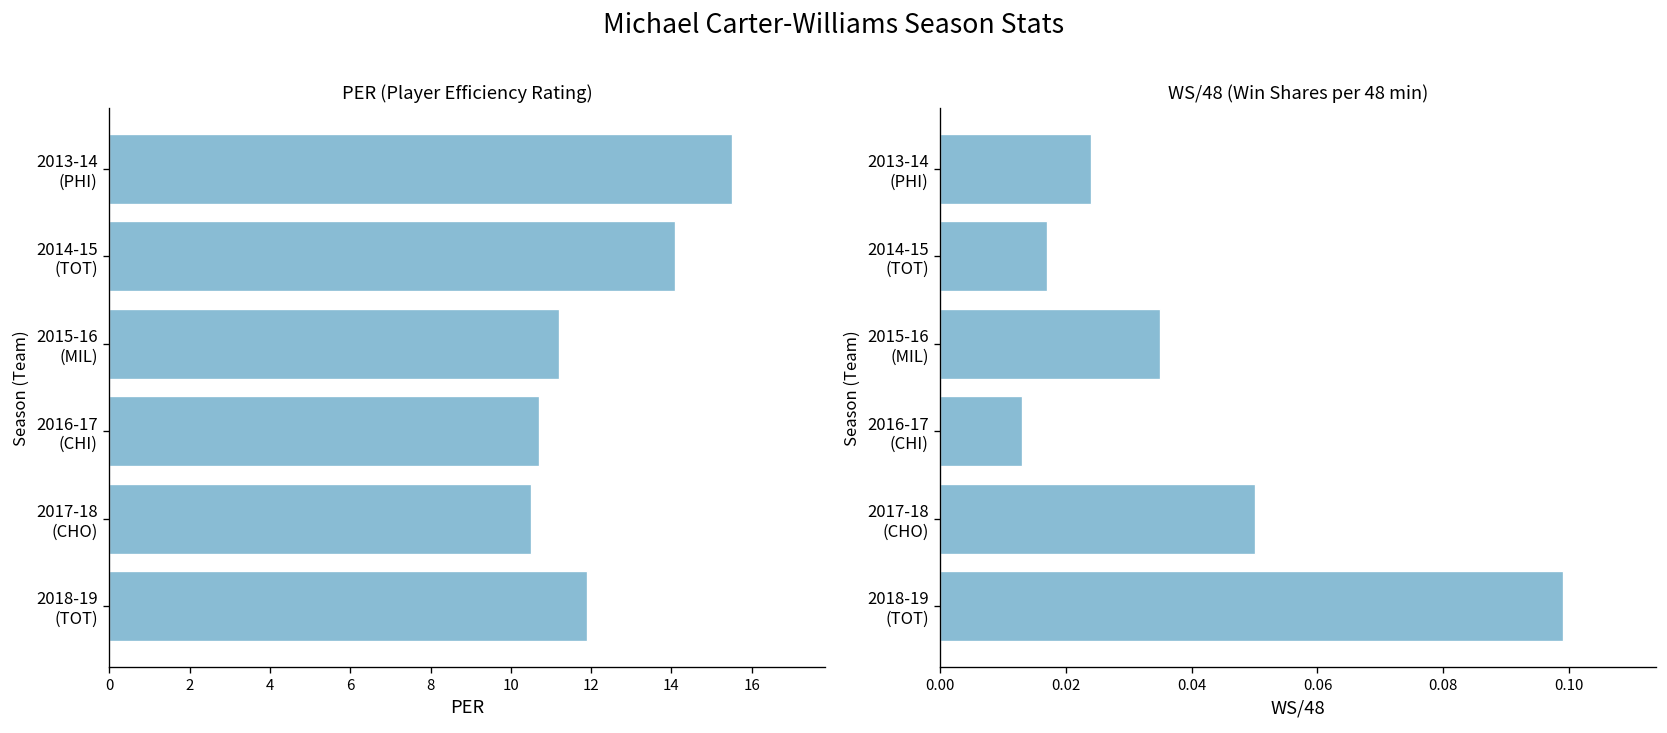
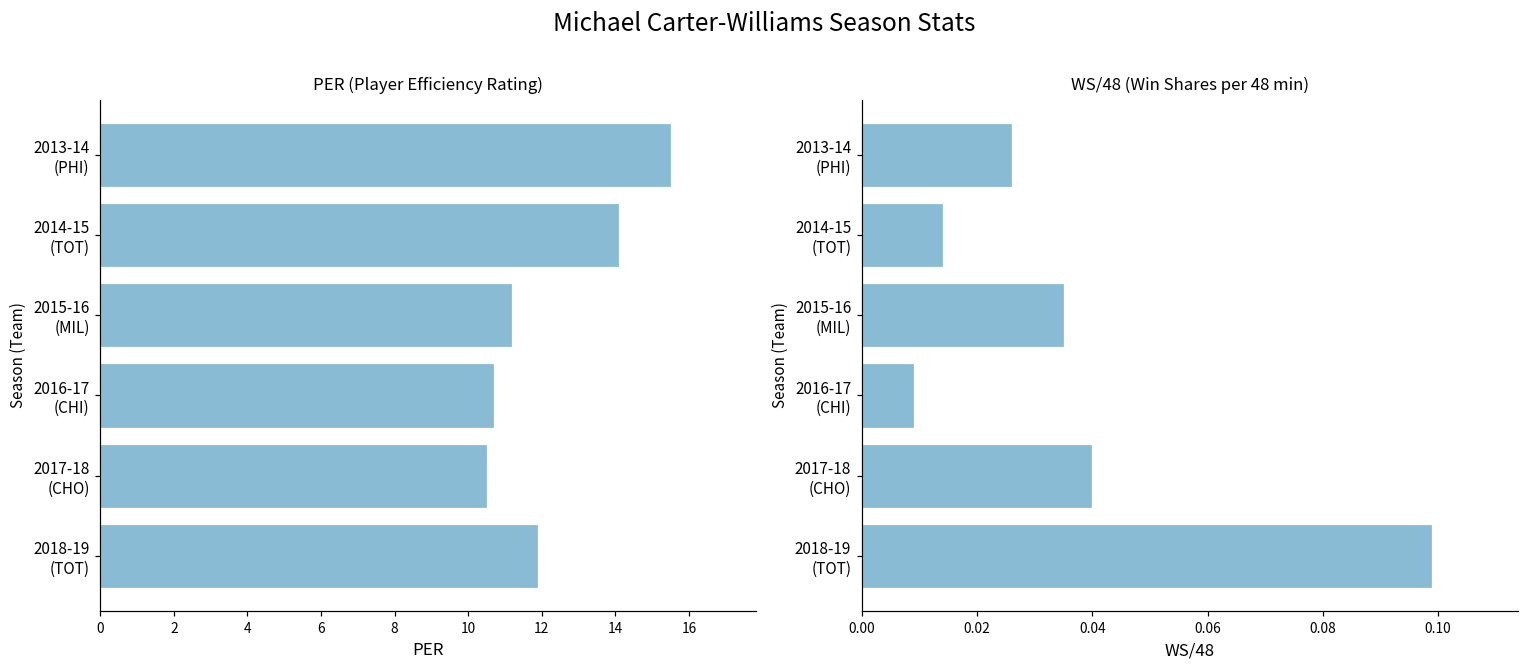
WS/48 (Win Shares per 48 min), 2013-14 (PHI): 0.024 -> 0.026
WS/48 (Win Shares per 48 min), 2014-15 (TOT): 0.017 -> 0.014
WS/48 (Win Shares per 48 min), 2016-17 (CHI): 0.013 -> 0.009
WS/48 (Win Shares per 48 min), 2017-18 (CHO): 0.05 -> 0.04
